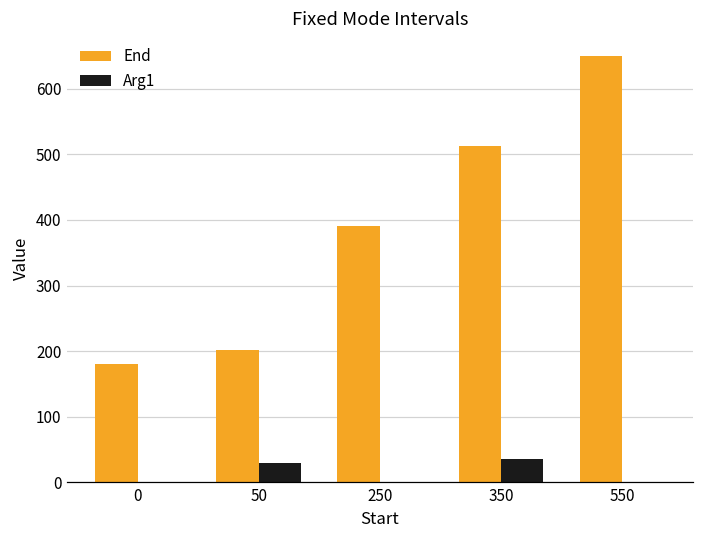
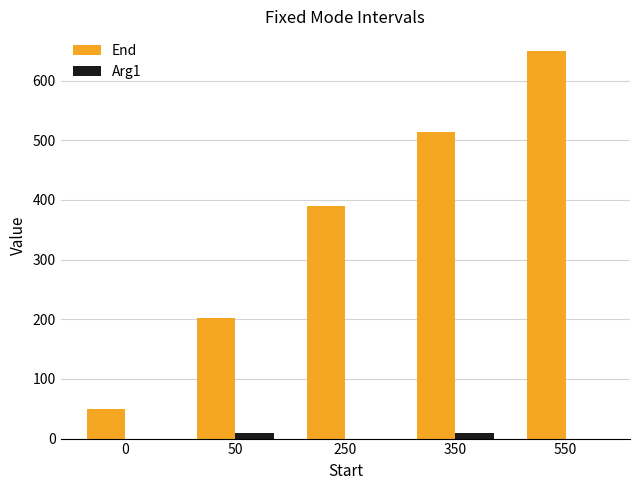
End, 0: 180 -> 50
Arg1, 50: 30 -> 10
Arg1, 350: 40 -> 10
